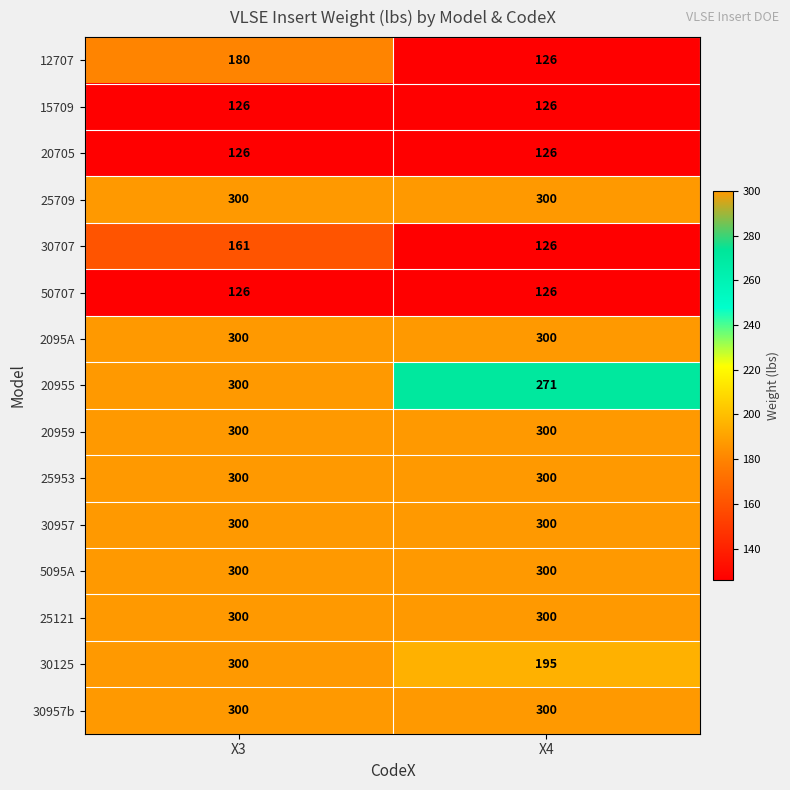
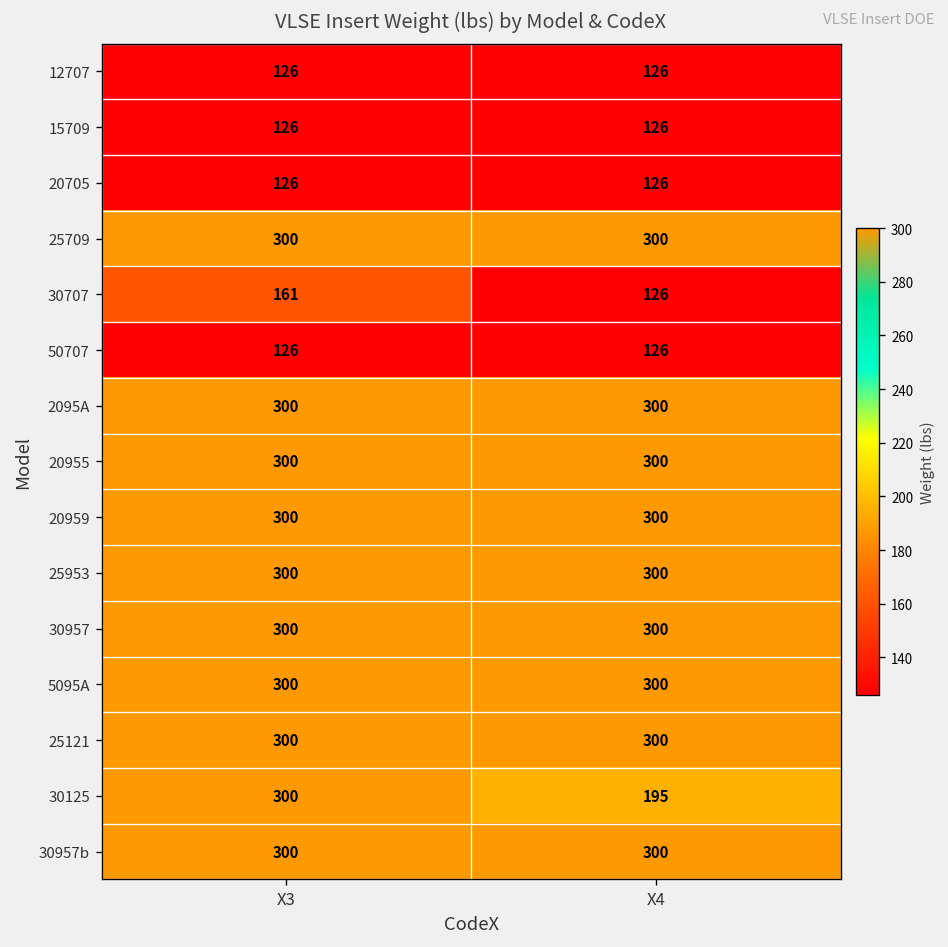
12707, X3: 180 -> 126
20955, X4: 271 -> 300
